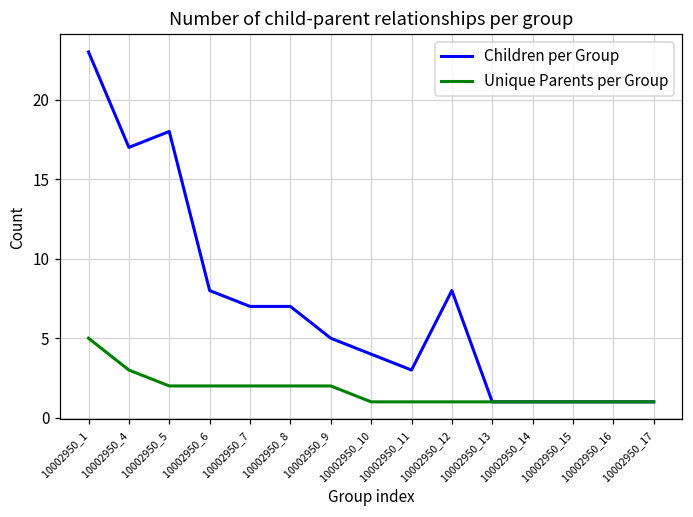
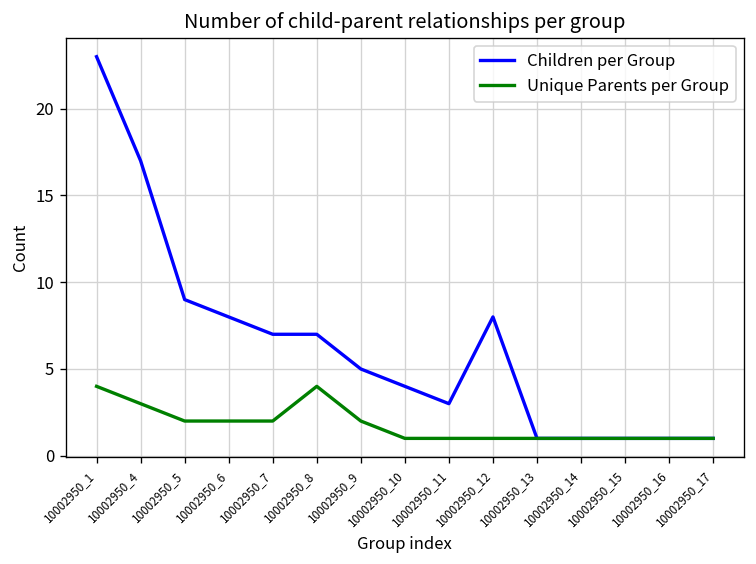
Unique Parents per Group, 10002950_1: 5 -> 4
Children per Group, 10002950_5: 18 -> 9
Unique Parents per Group, 10002950_8: 2 -> 4
